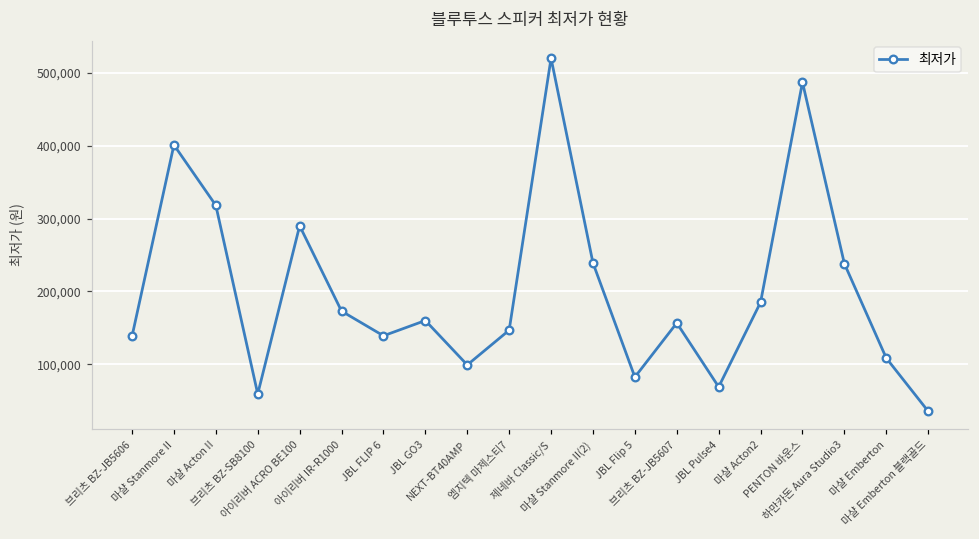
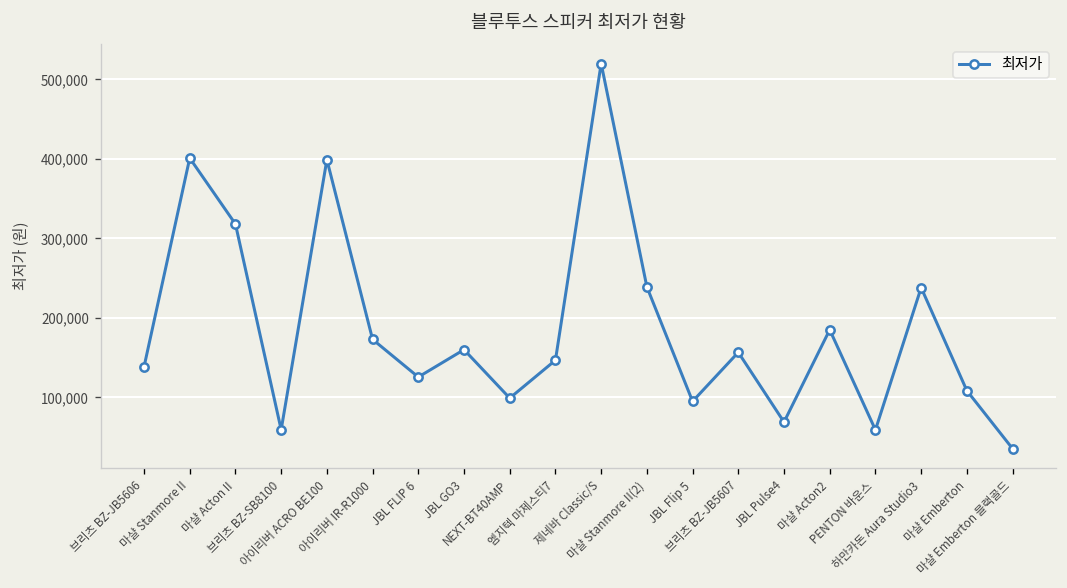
아이리버 ACRO BE100: 290,000 -> 400,000
JBL FLIP 6: 140,000 -> 130,000
JBL Flip 5: 80,000 -> 90,000
PENTON 바운스: 490,000 -> 60,000
